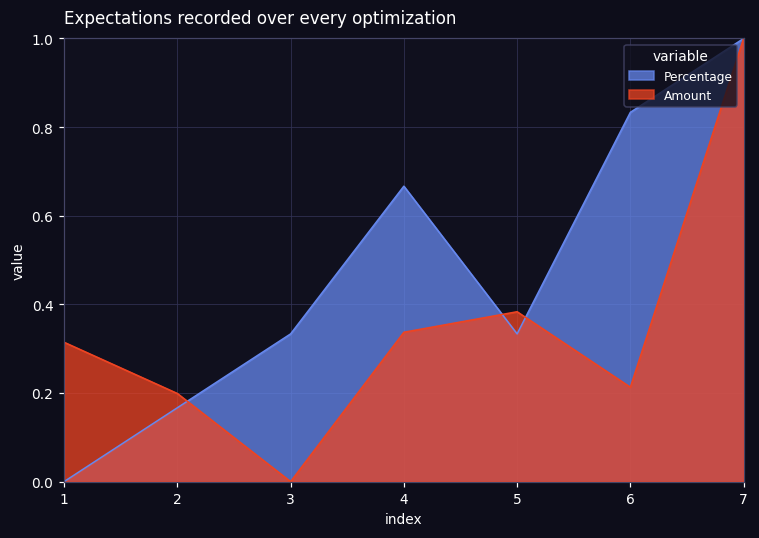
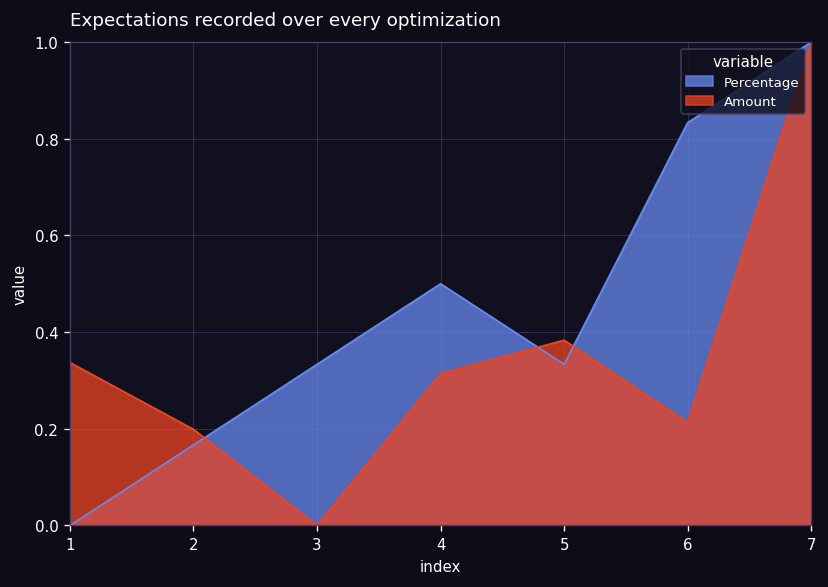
Amount, 1: 0.31 -> 0.34
Percentage, 4: 0.67 -> 0.50
Amount, 4: 0.34 -> 0.31
